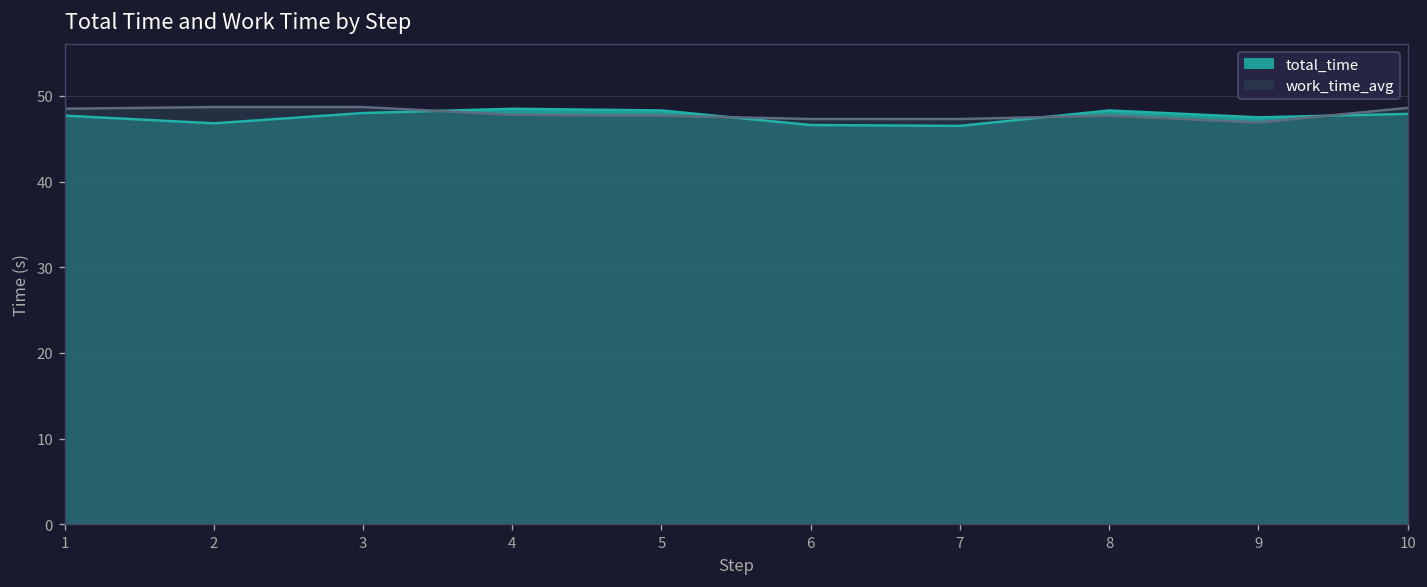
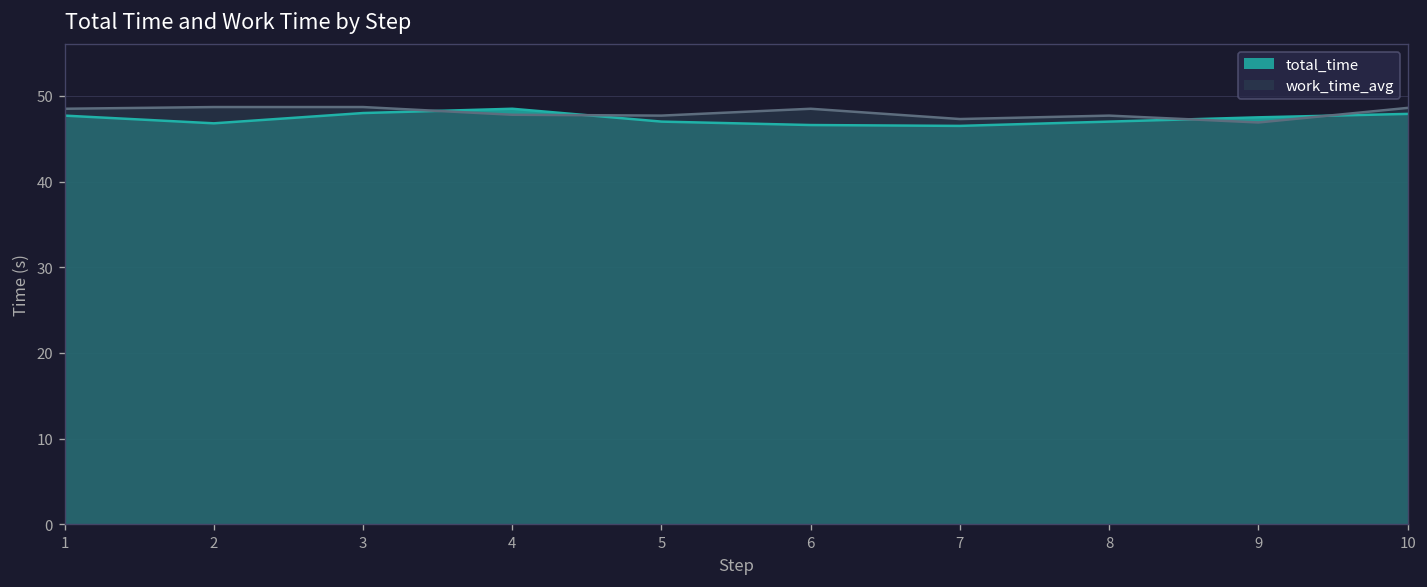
total_time, 5: 48 -> 47
work_time_avg, 6: 47 -> 49
total_time, 8: 48 -> 47
